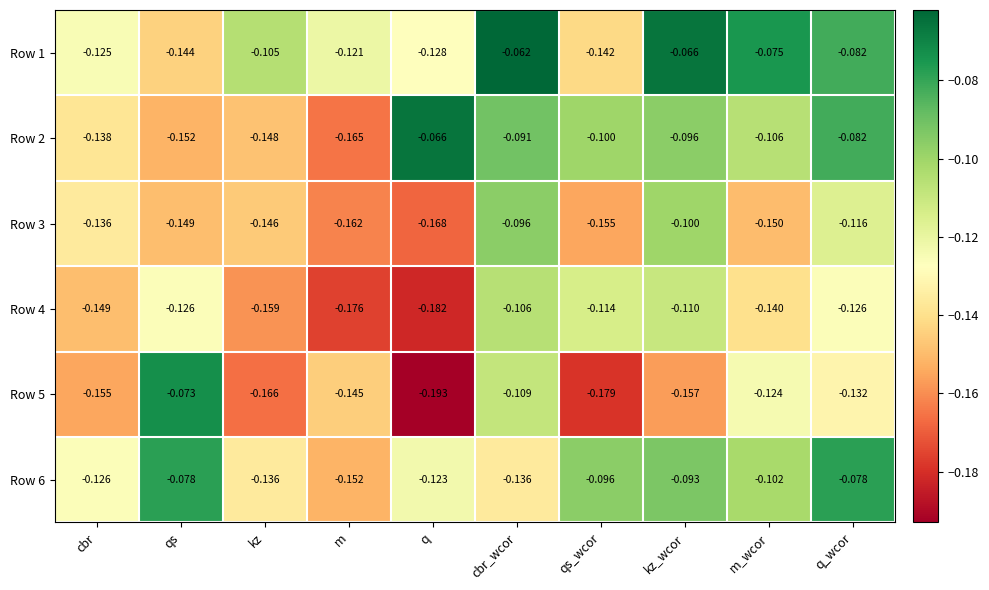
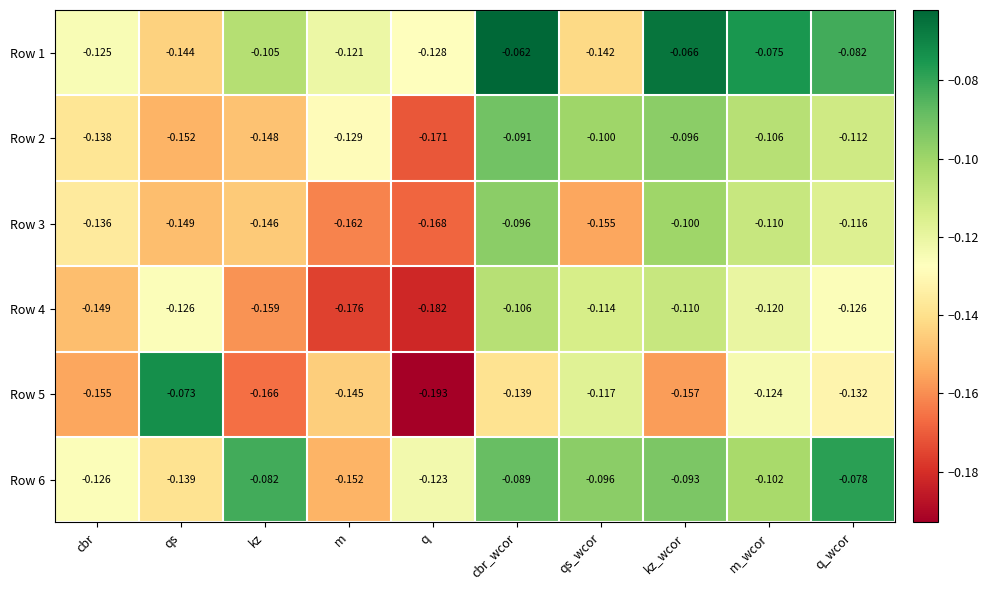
Row 2, m: -0.165 -> -0.129
Row 2, q: -0.066 -> -0.171
Row 2, q_wcor: -0.082 -> -0.112
Row 3, m_wcor: -0.150 -> -0.110
Row 4, m_wcor: -0.140 -> -0.120
Row 5, cbr_wcor: -0.109 -> -0.139
Row 5, qs_wcor: -0.179 -> -0.117
Row 6, qs: -0.078 -> -0.139
Row 6, kz: -0.136 -> -0.082
Row 6, cbr_wcor: -0.136 -> -0.089
